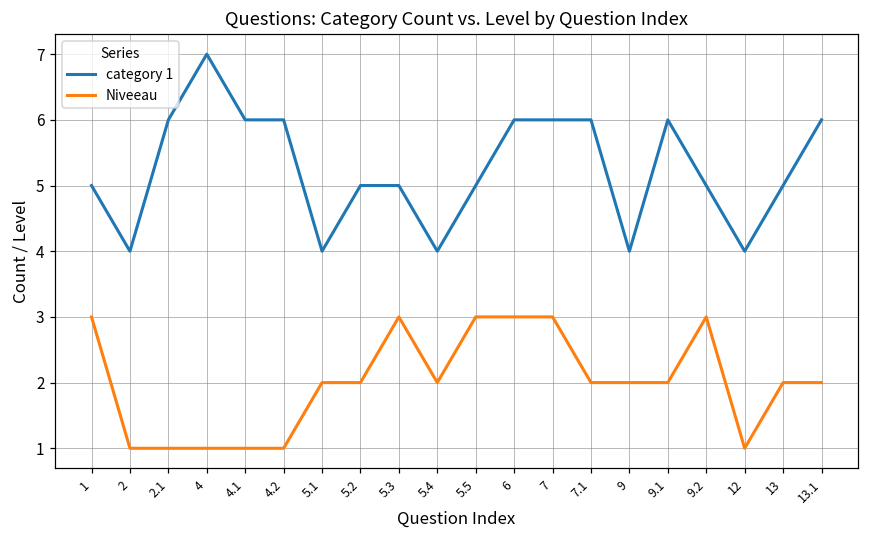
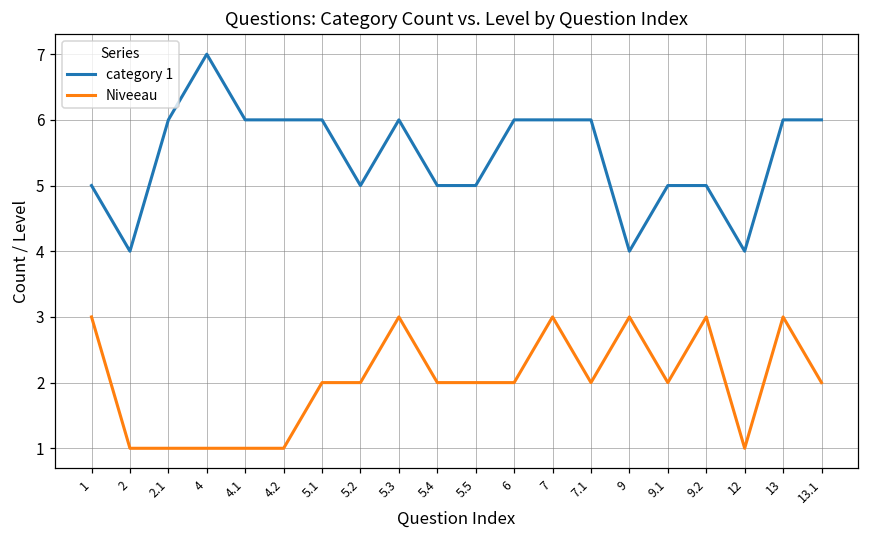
category 1, 5.1: 4 -> 6
category 1, 5.3: 5 -> 6
category 1, 5.4: 4 -> 5
Niveeau, 5.5: 3 -> 2
Niveeau, 6: 3 -> 2
Niveeau, 9: 2 -> 3
category 1, 9.1: 6 -> 5
category 1, 13: 5 -> 6
Niveeau, 13: 2 -> 3
